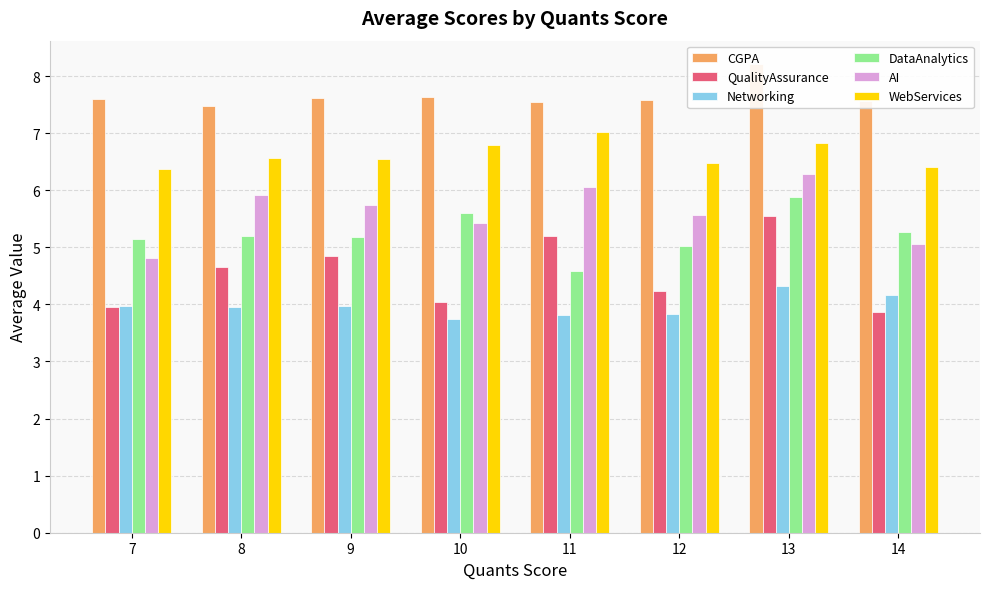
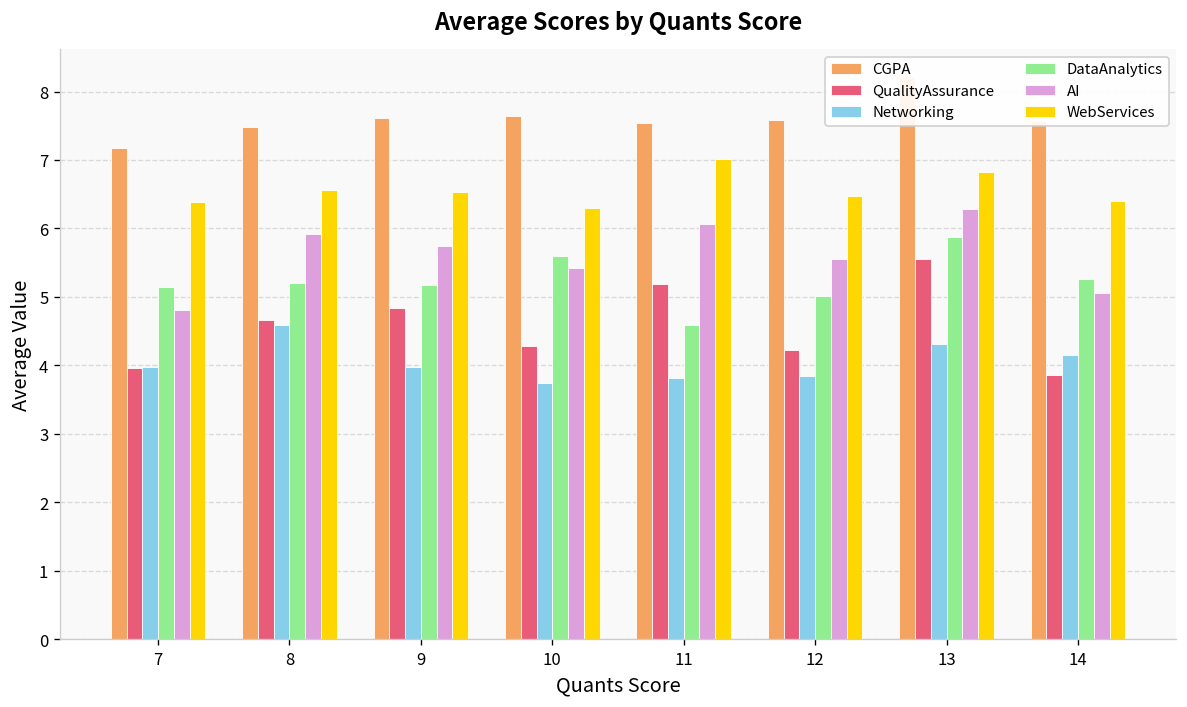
CGPA, 7: 7.6 -> 7.2
Networking, 8: 4.0 -> 4.6
QualityAssurance, 10: 4.0 -> 4.3
WebServices, 10: 6.8 -> 6.3
